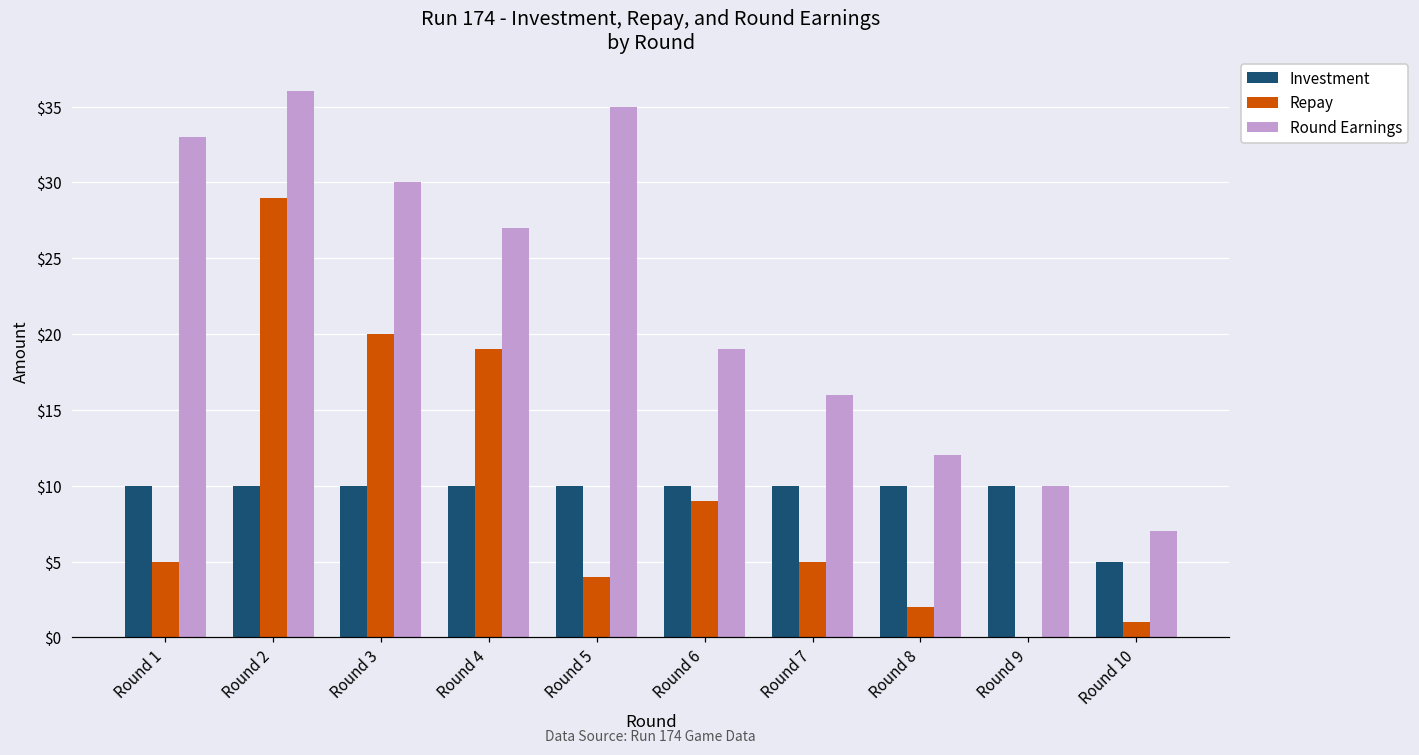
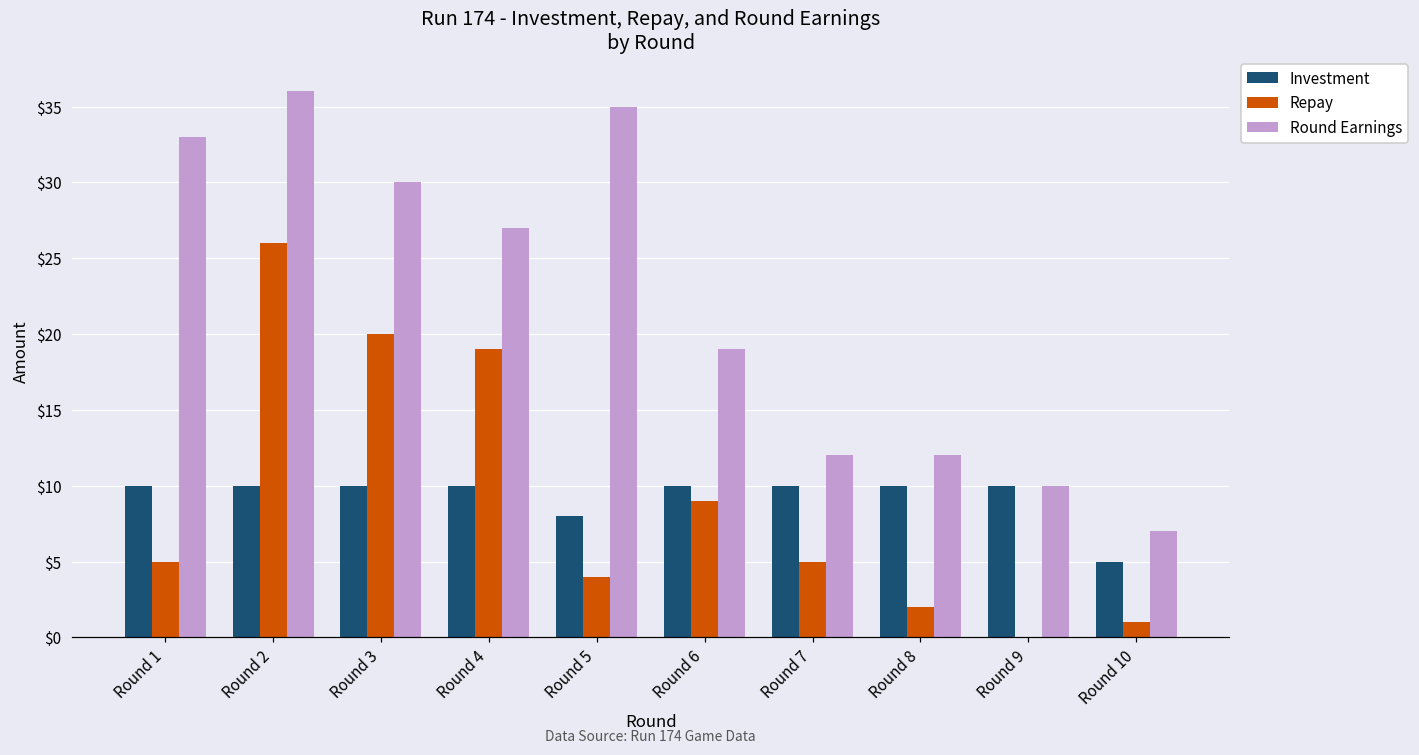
Repay, Round 2: $29 -> $26
Investment, Round 5: $10 -> $8
Round Earnings, Round 7: $16 -> $12
